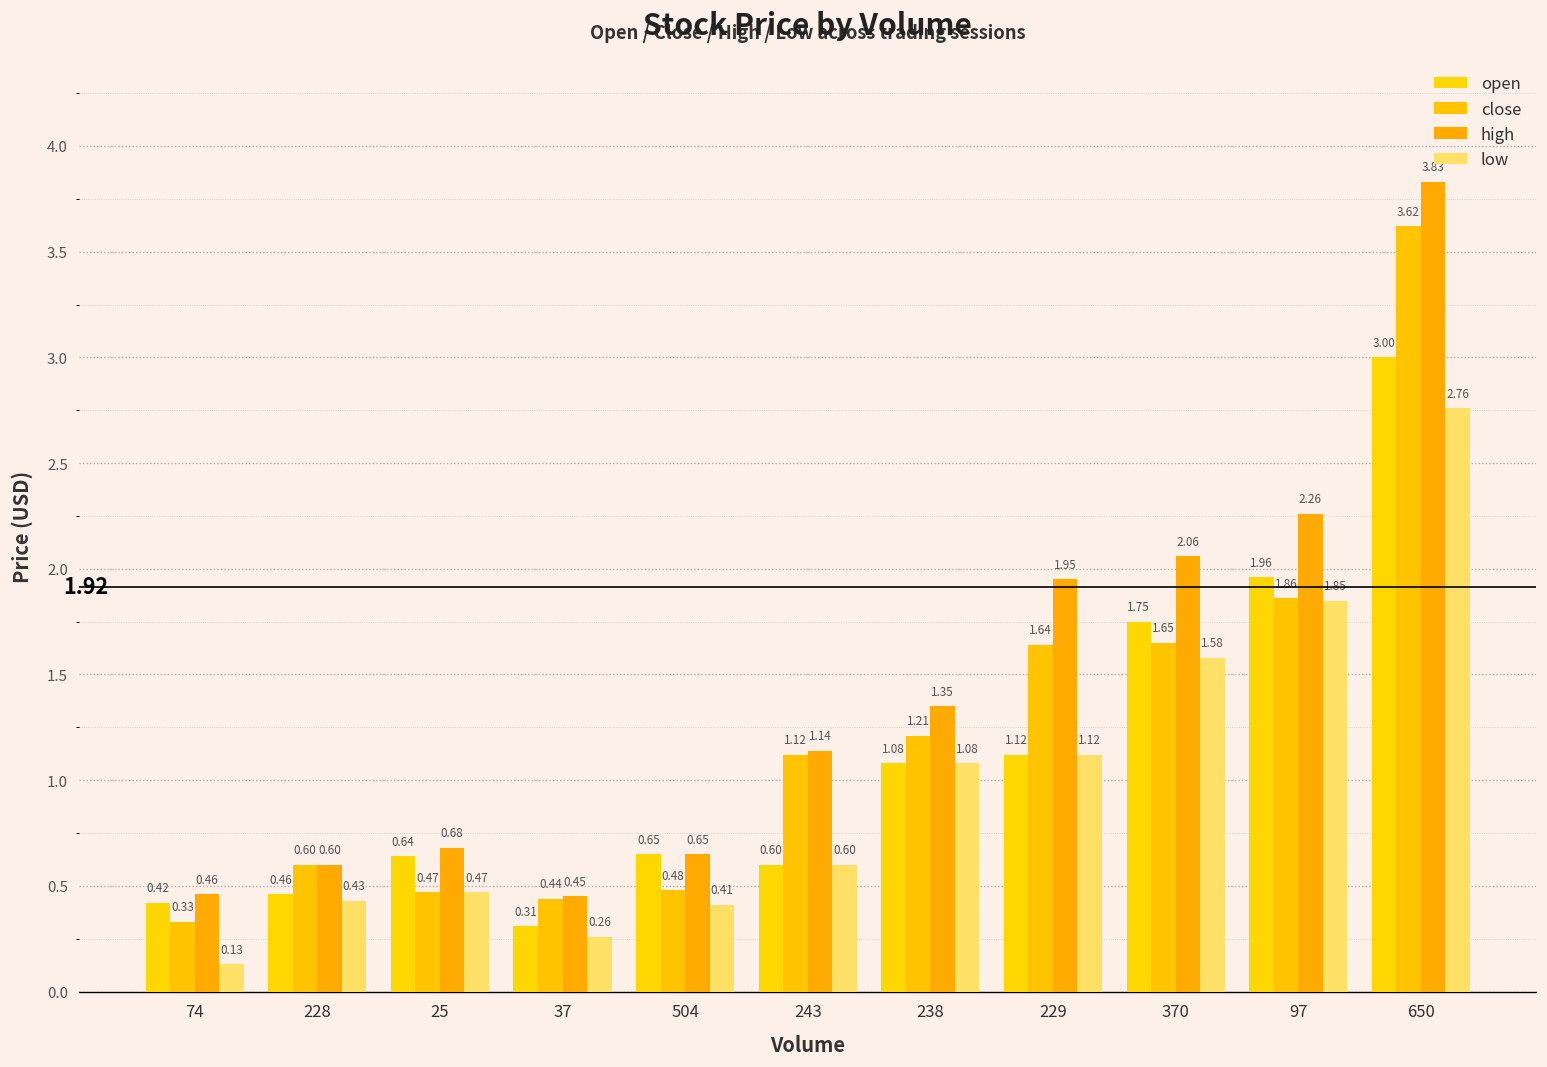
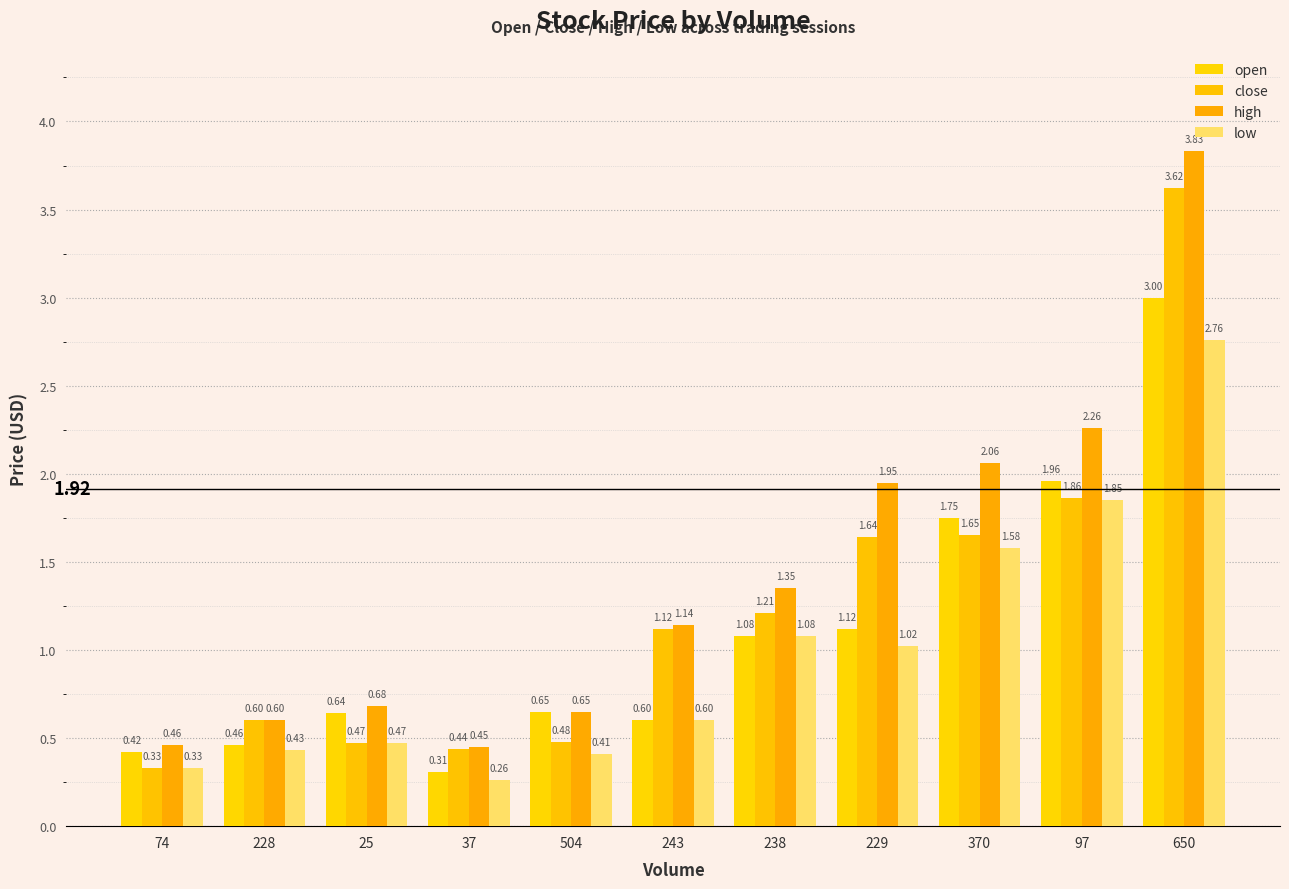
low, 74: 0.13 -> 0.33
low, 229: 1.12 -> 1.02
